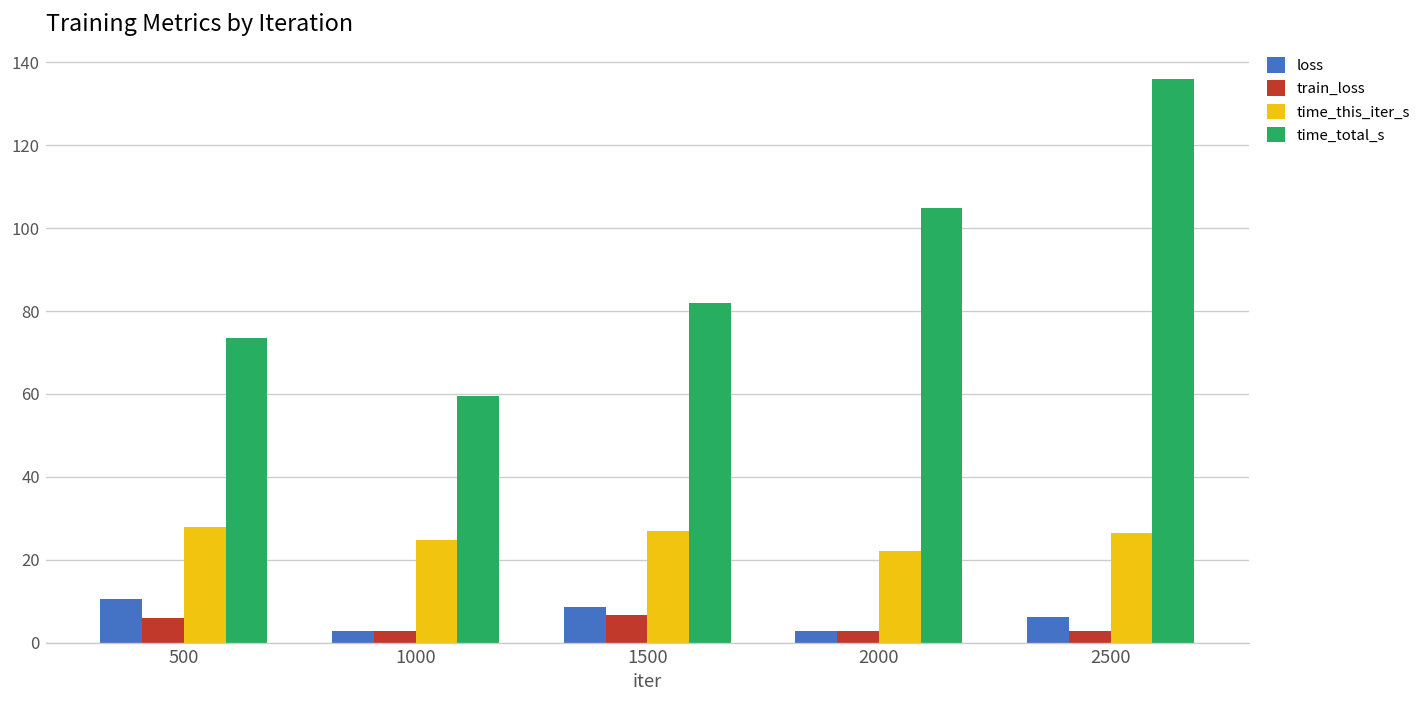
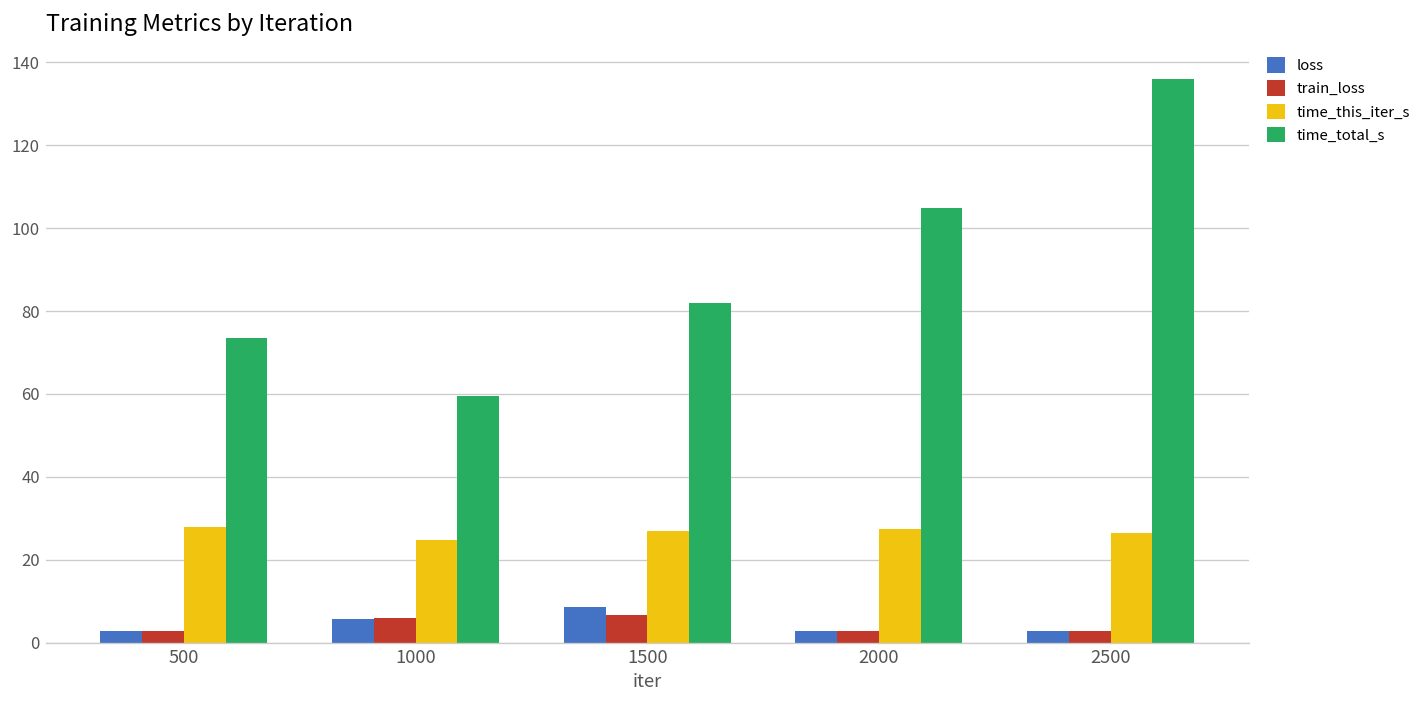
loss, 500: 11 -> 3
train_loss, 500: 6 -> 3
loss, 1000: 3 -> 6
train_loss, 1000: 3 -> 6
time_this_iter_s, 2000: 22 -> 27
loss, 2500: 6 -> 3
